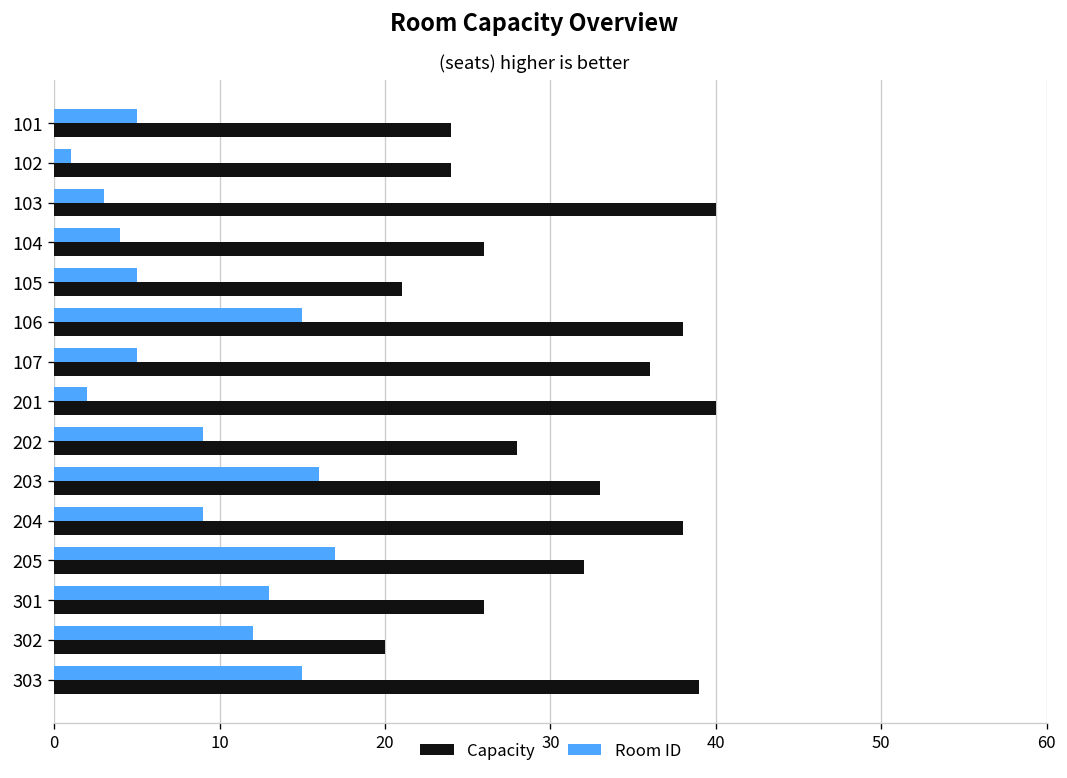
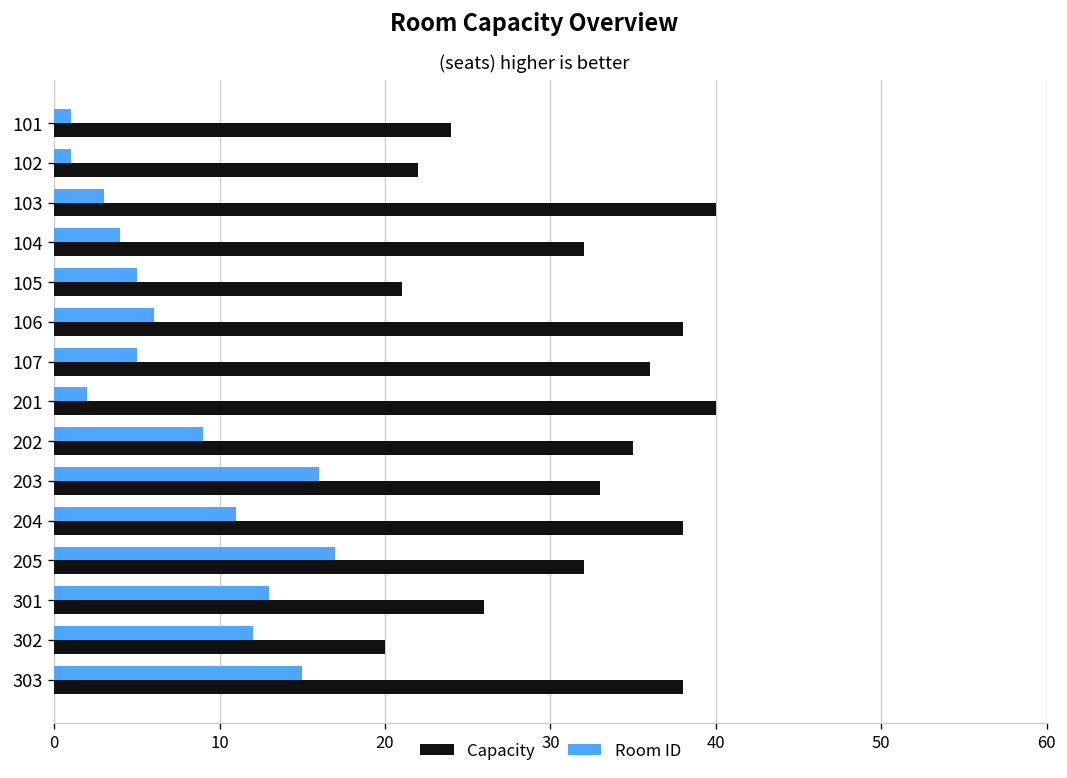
Room ID, 101: 5 -> 1
Capacity, 102: 24 -> 22
Capacity, 104: 26 -> 32
Room ID, 106: 15 -> 6
Capacity, 202: 28 -> 35
Room ID, 204: 9 -> 11
Capacity, 303: 39 -> 38
